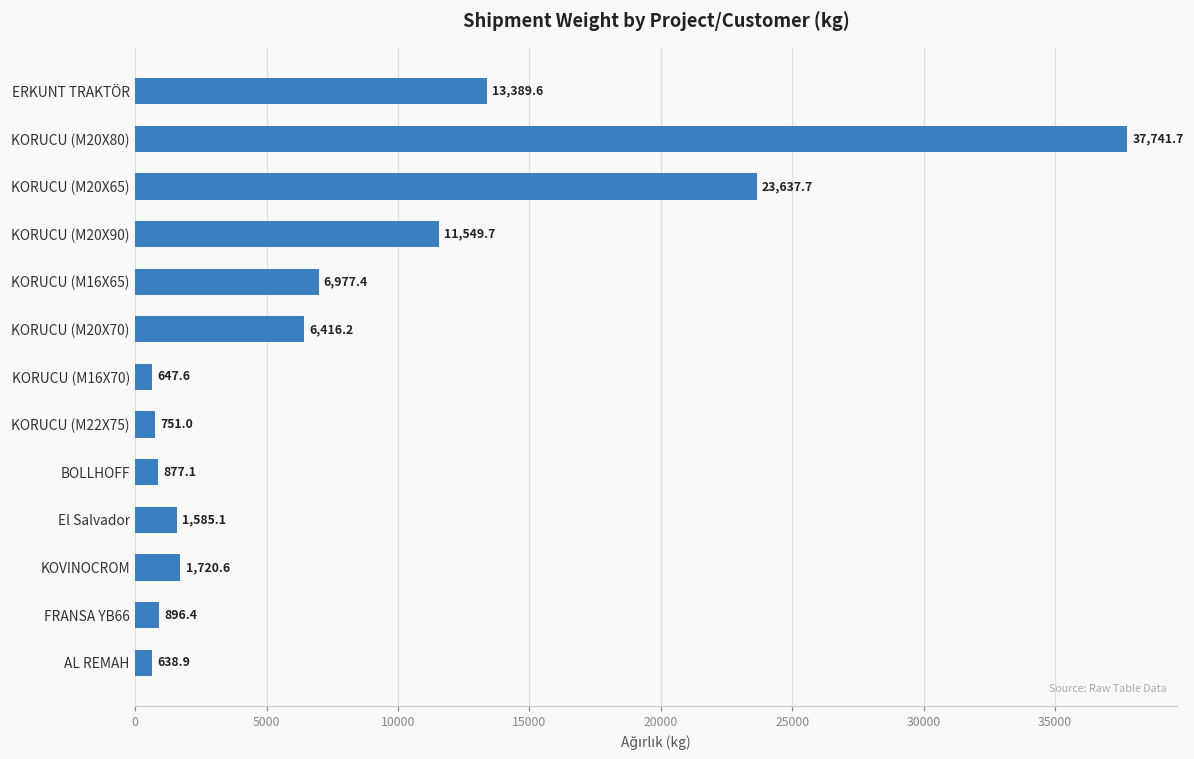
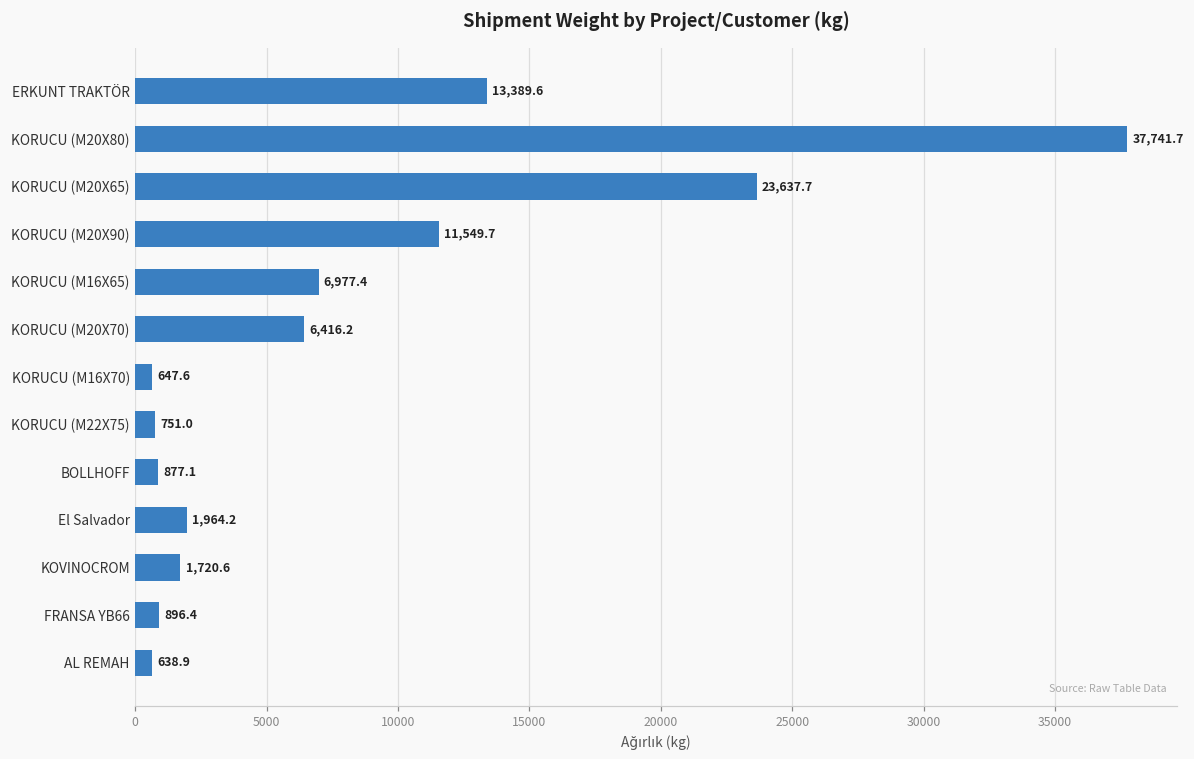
El Salvador: 1,585.1 -> 1,964.2
